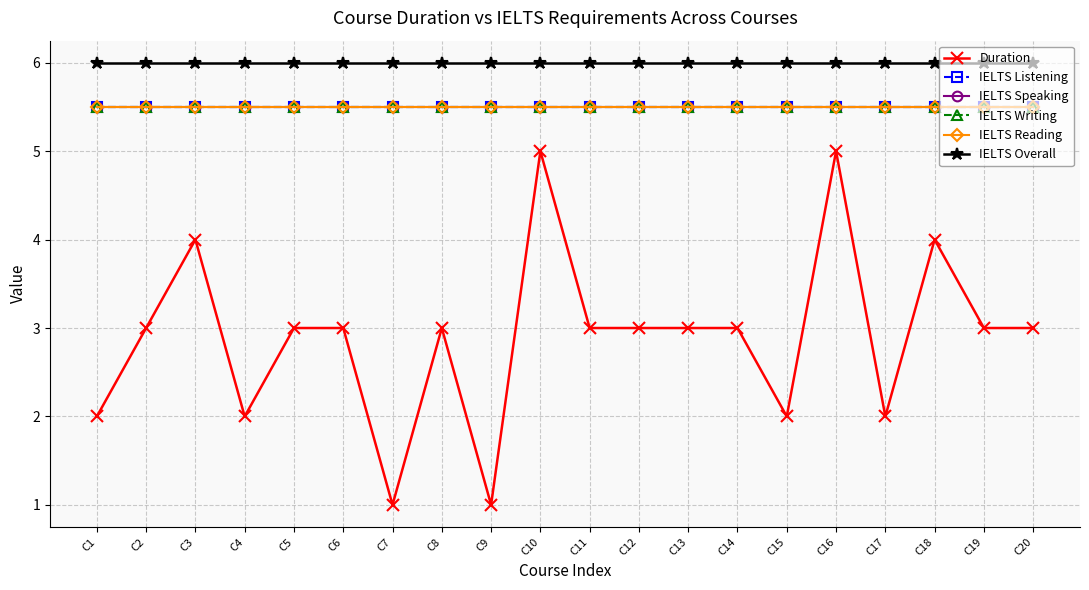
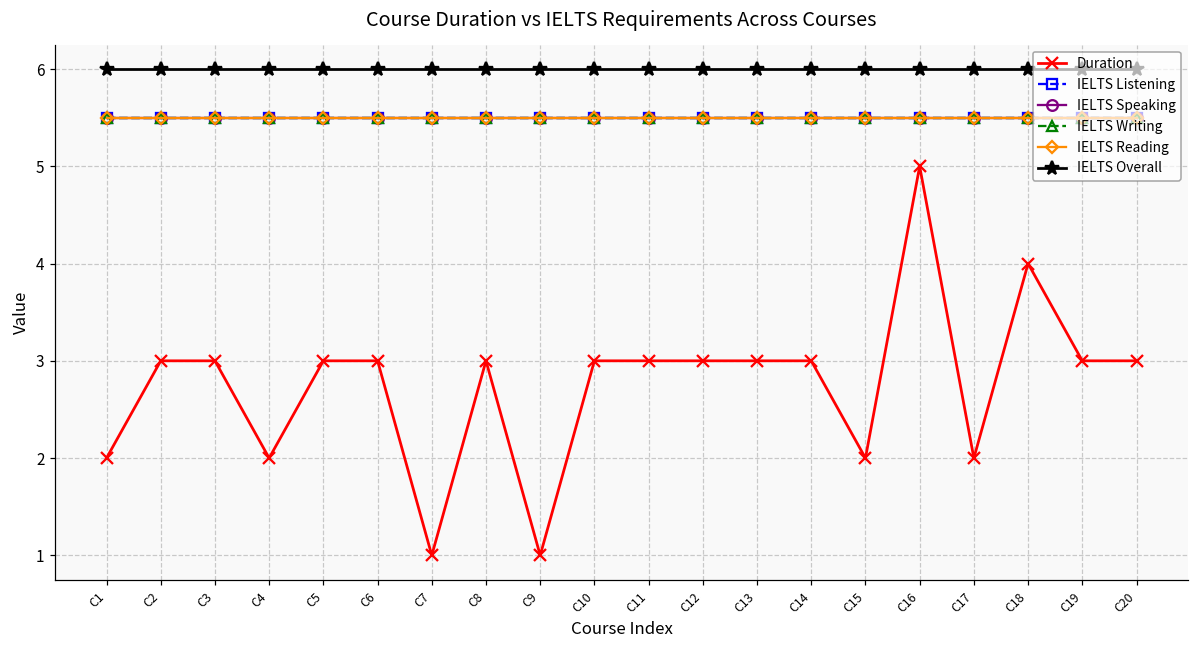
Duration, C3: 4 -> 3
Duration, C10: 5 -> 3
